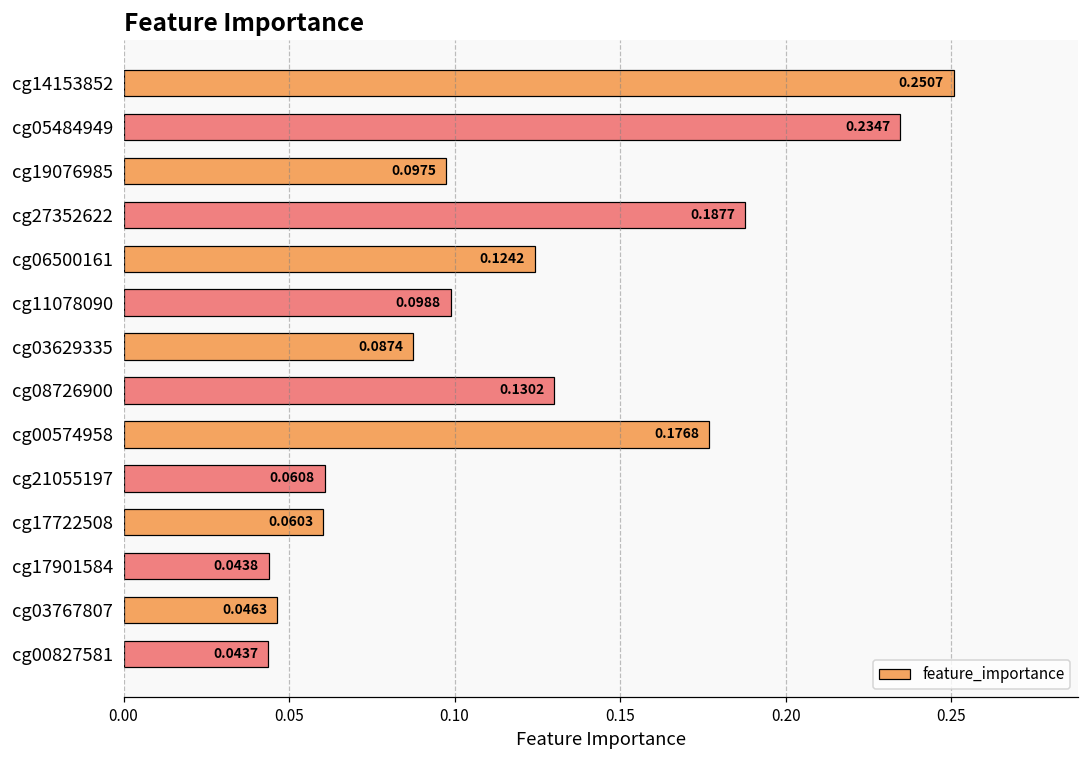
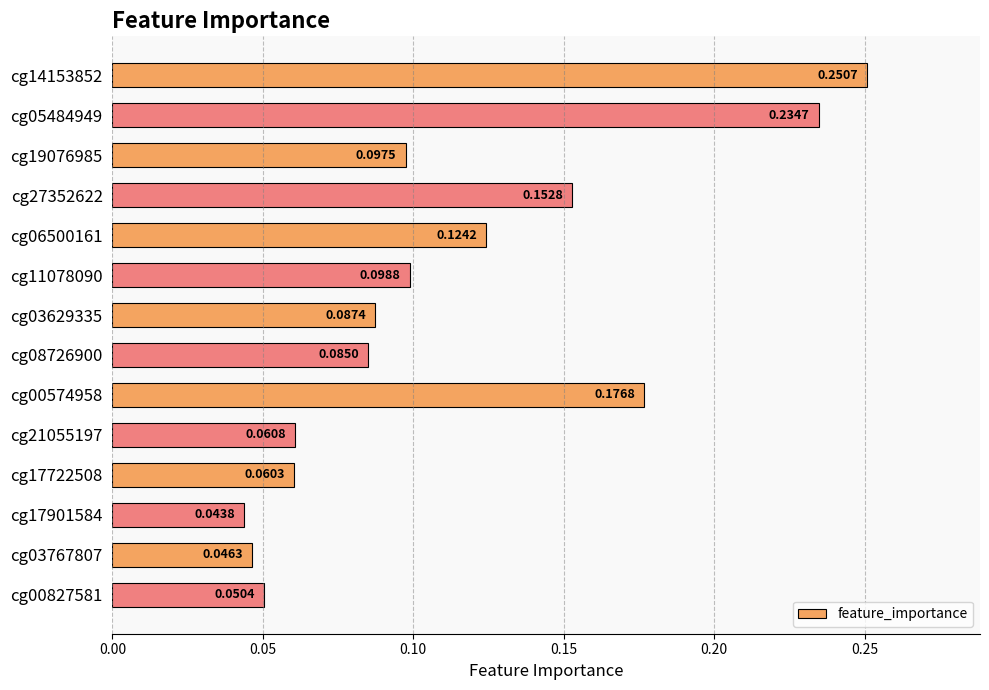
cg27352622: 0.1877 -> 0.1528
cg08726900: 0.1302 -> 0.0850
cg00827581: 0.0437 -> 0.0504
